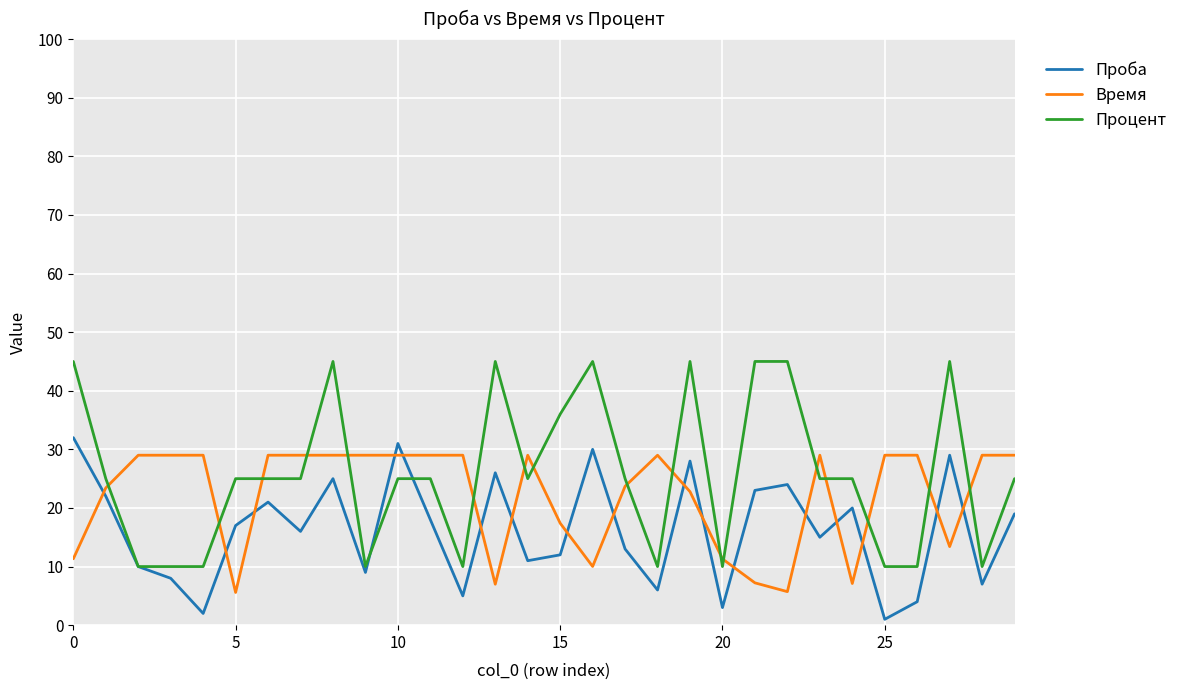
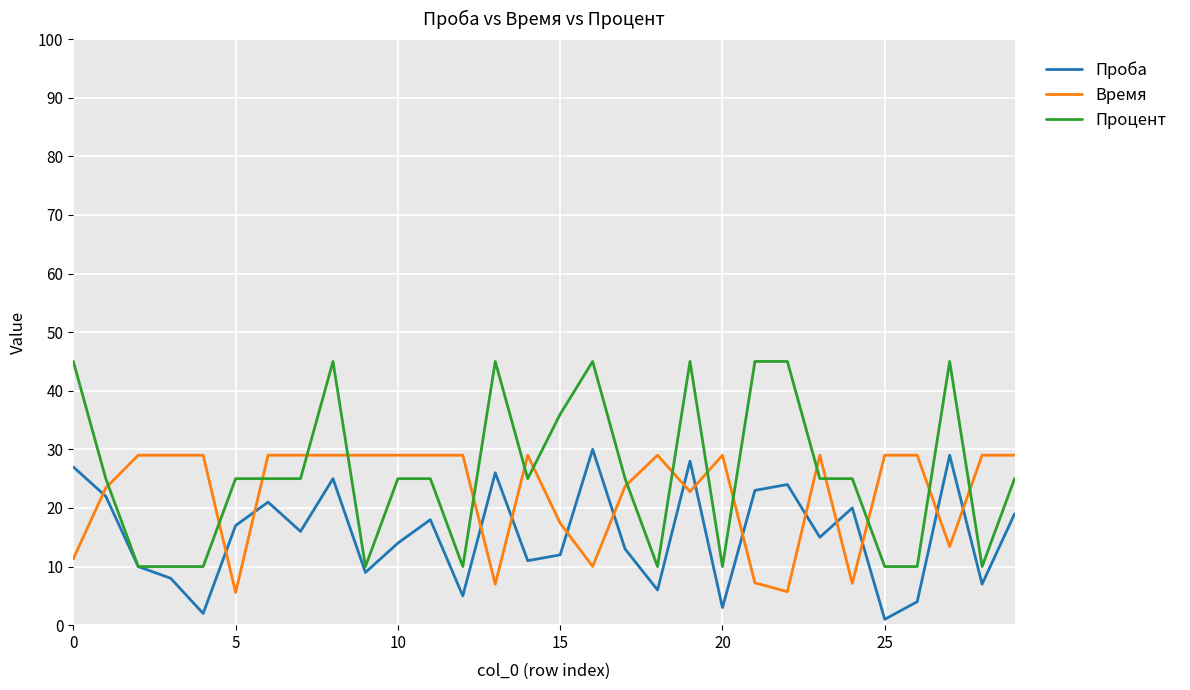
Проба, 0: 32 -> 27
Проба, 10: 31 -> 14
Время, 20: 11 -> 29
